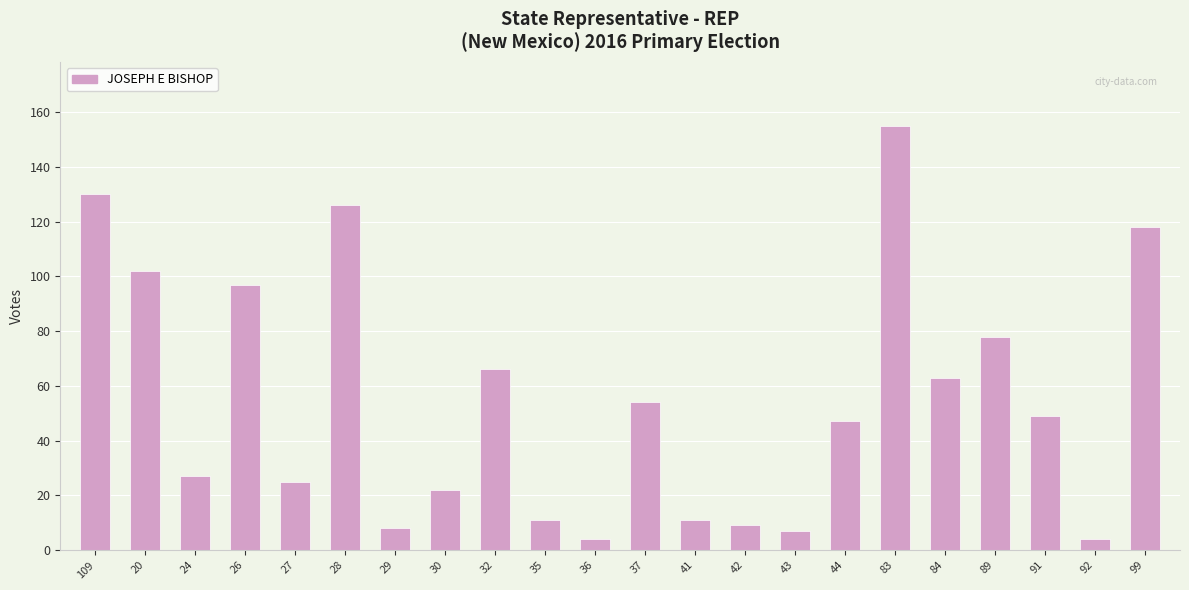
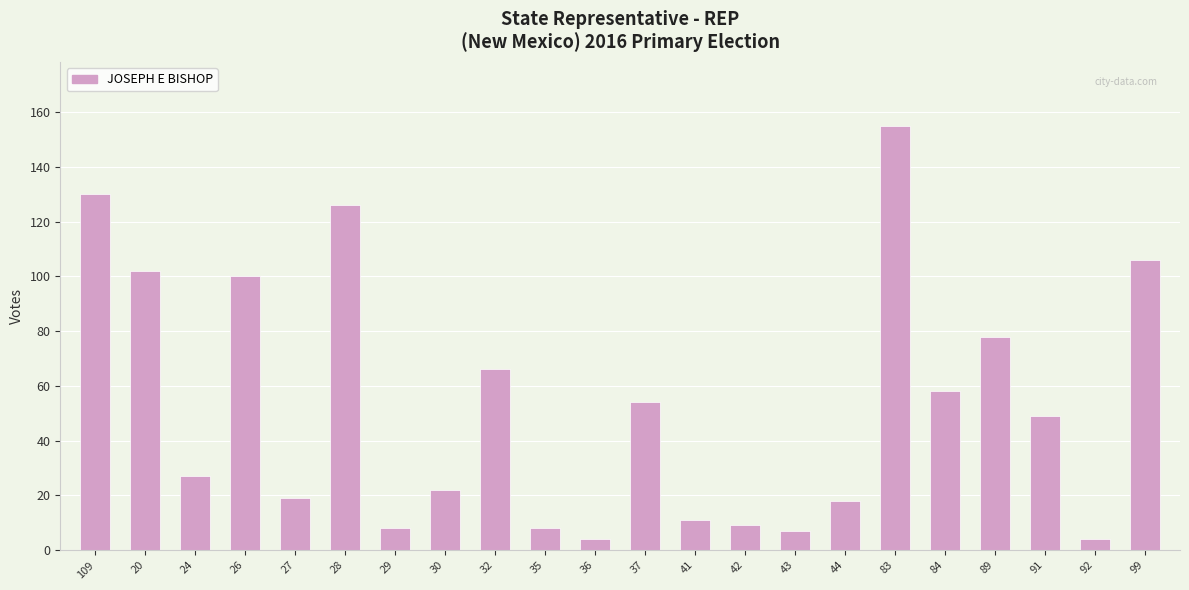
26: 97 -> 100
27: 25 -> 19
35: 11 -> 8
44: 47 -> 18
84: 63 -> 58
99: 118 -> 106
